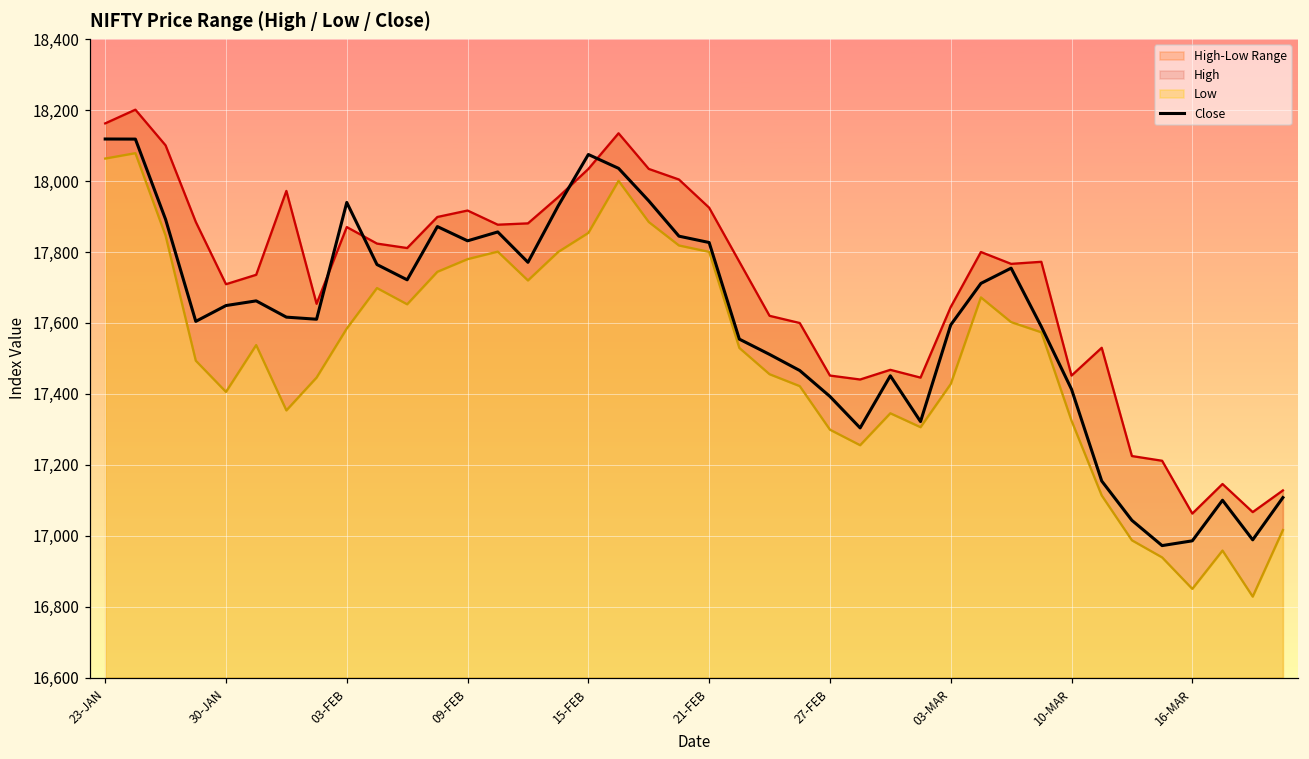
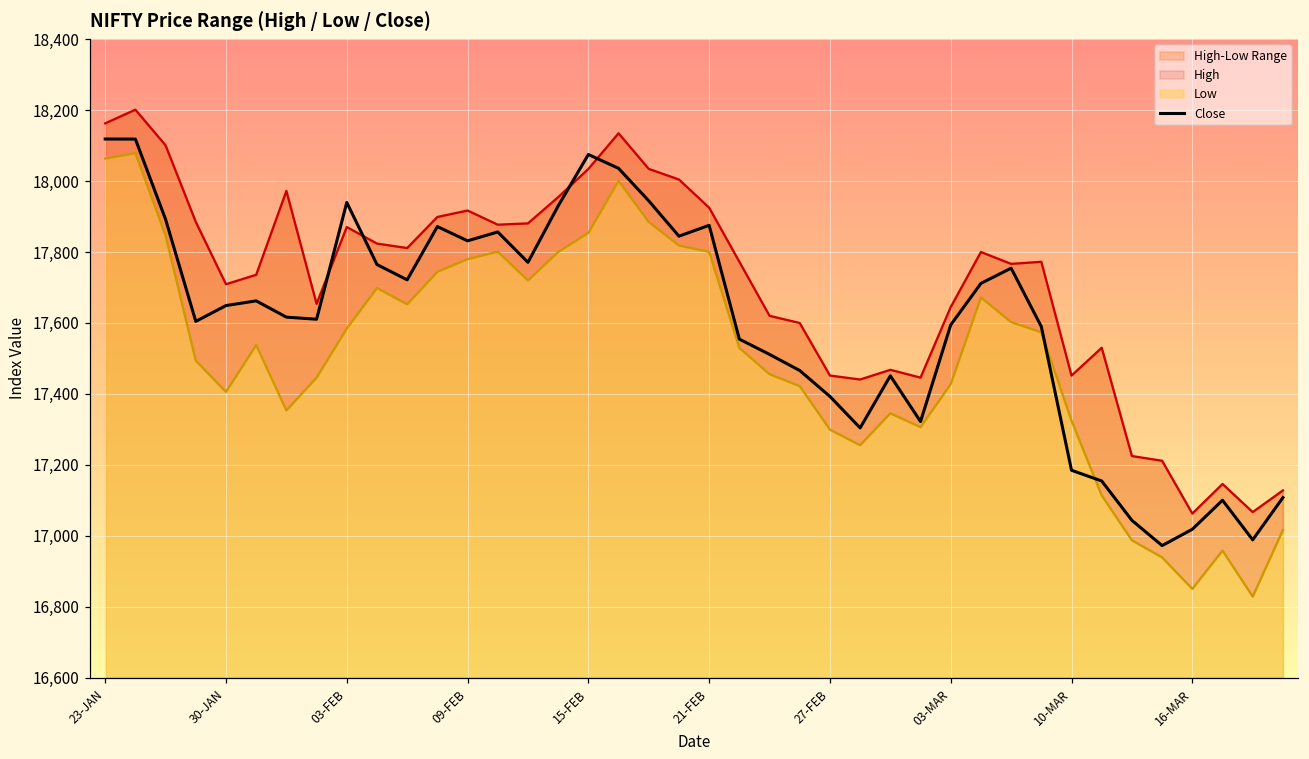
Close, 21-FEB: 17,830 -> 17,880
Close, 10-MAR: 17,410 -> 17,180
Close, 16-MAR: 16,990 -> 17,020
